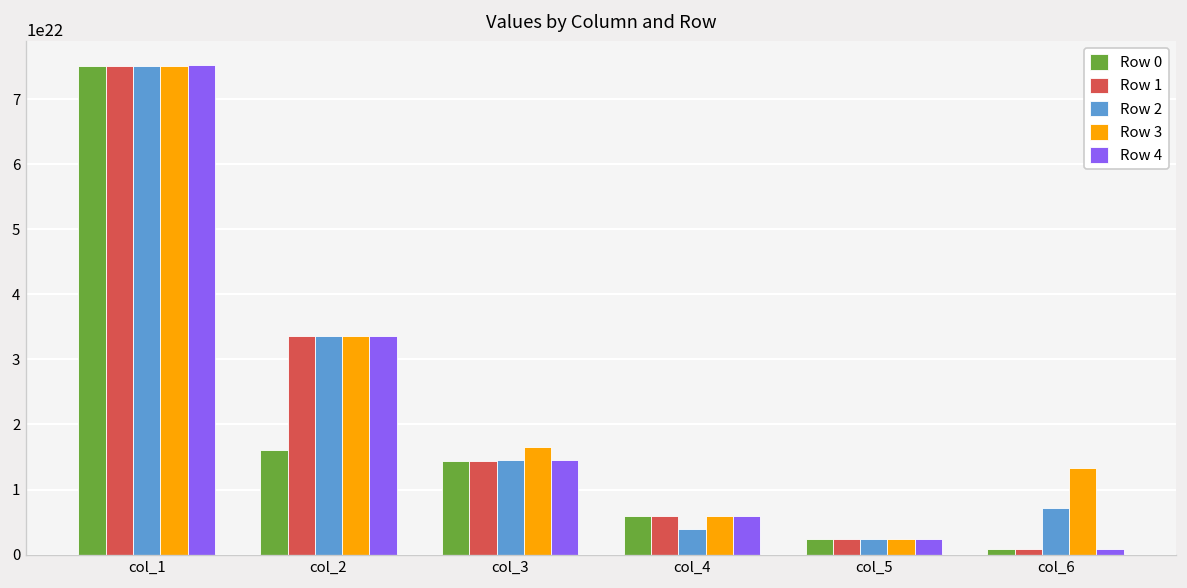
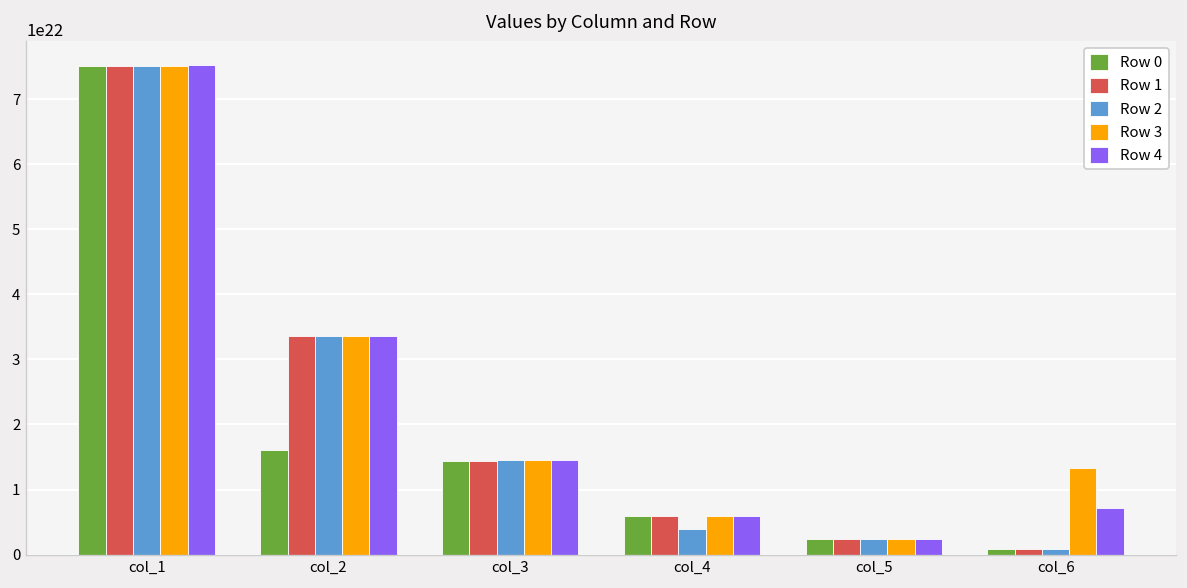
Row 3, col_3: 17000000000000000000000 -> 14000000000000000000000
Row 2, col_6: 7000000000000000000000 -> 1000000000000000000000
Row 4, col_6: 1000000000000000000000 -> 7000000000000000000000
